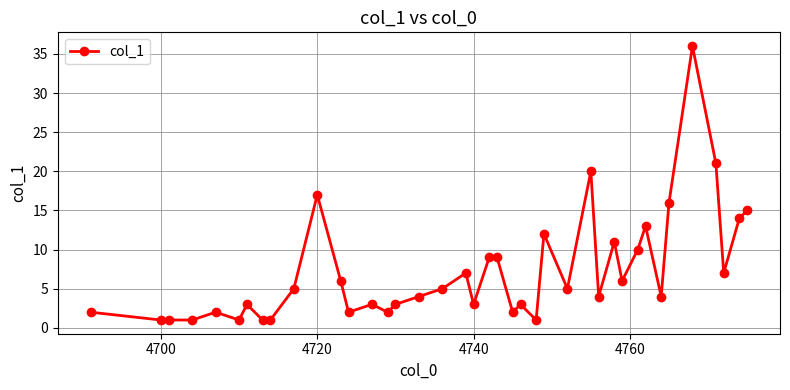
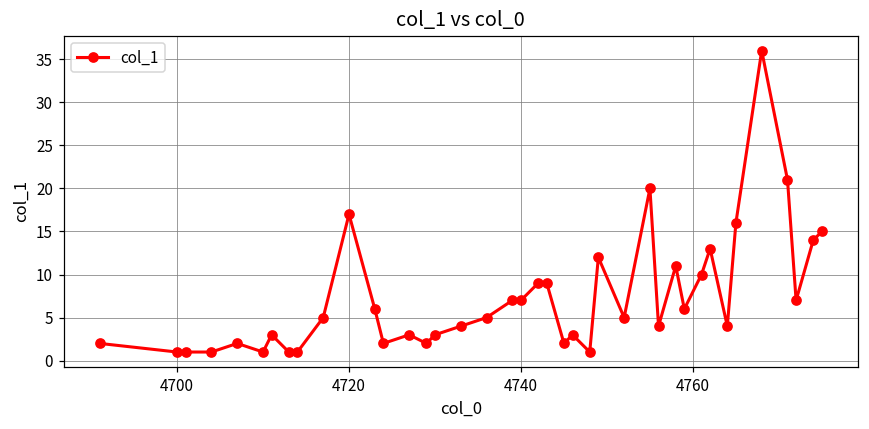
4740: 3 -> 7
